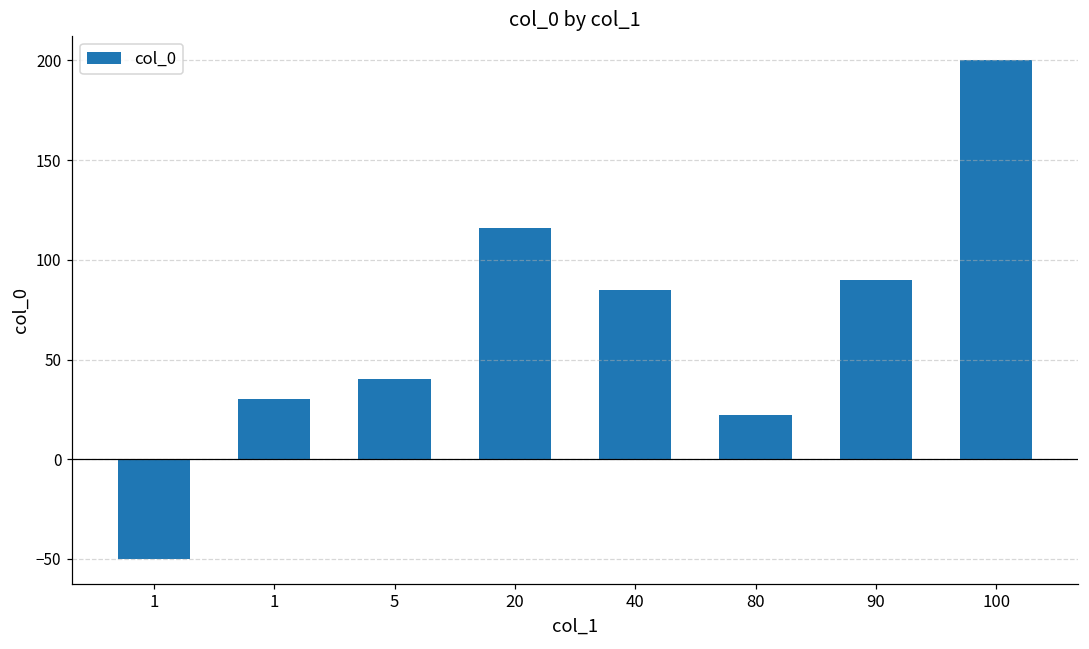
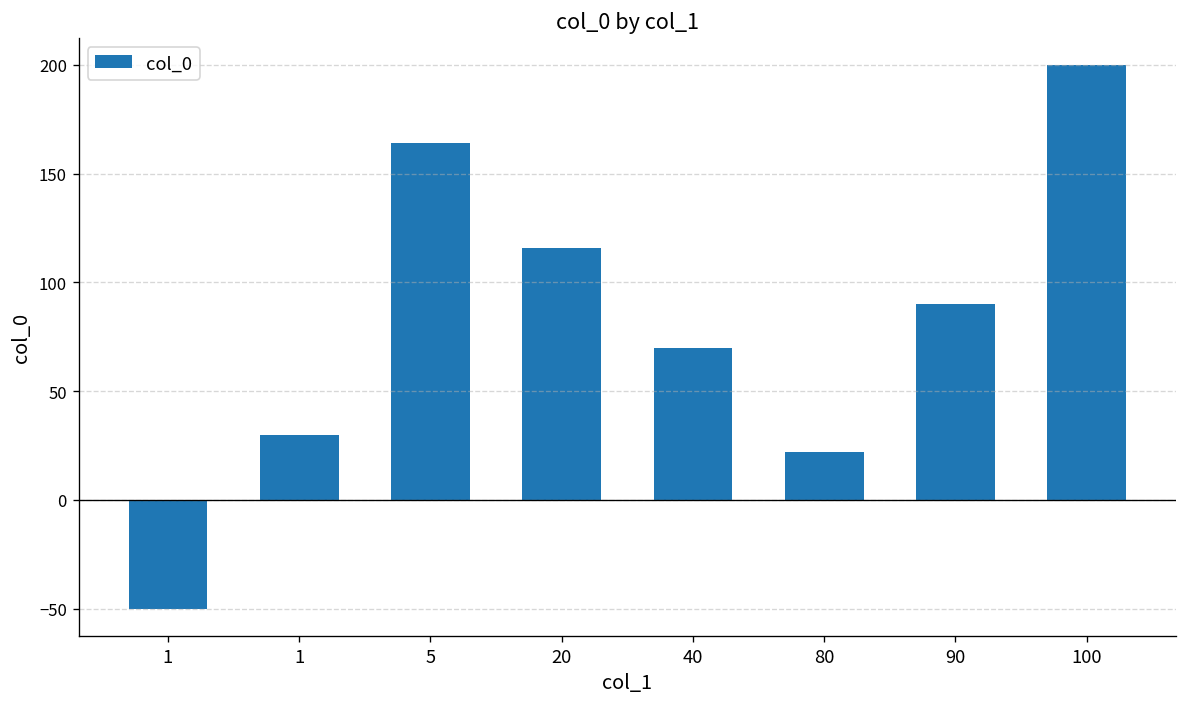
5: 40 -> 164
40: 85 -> 70
